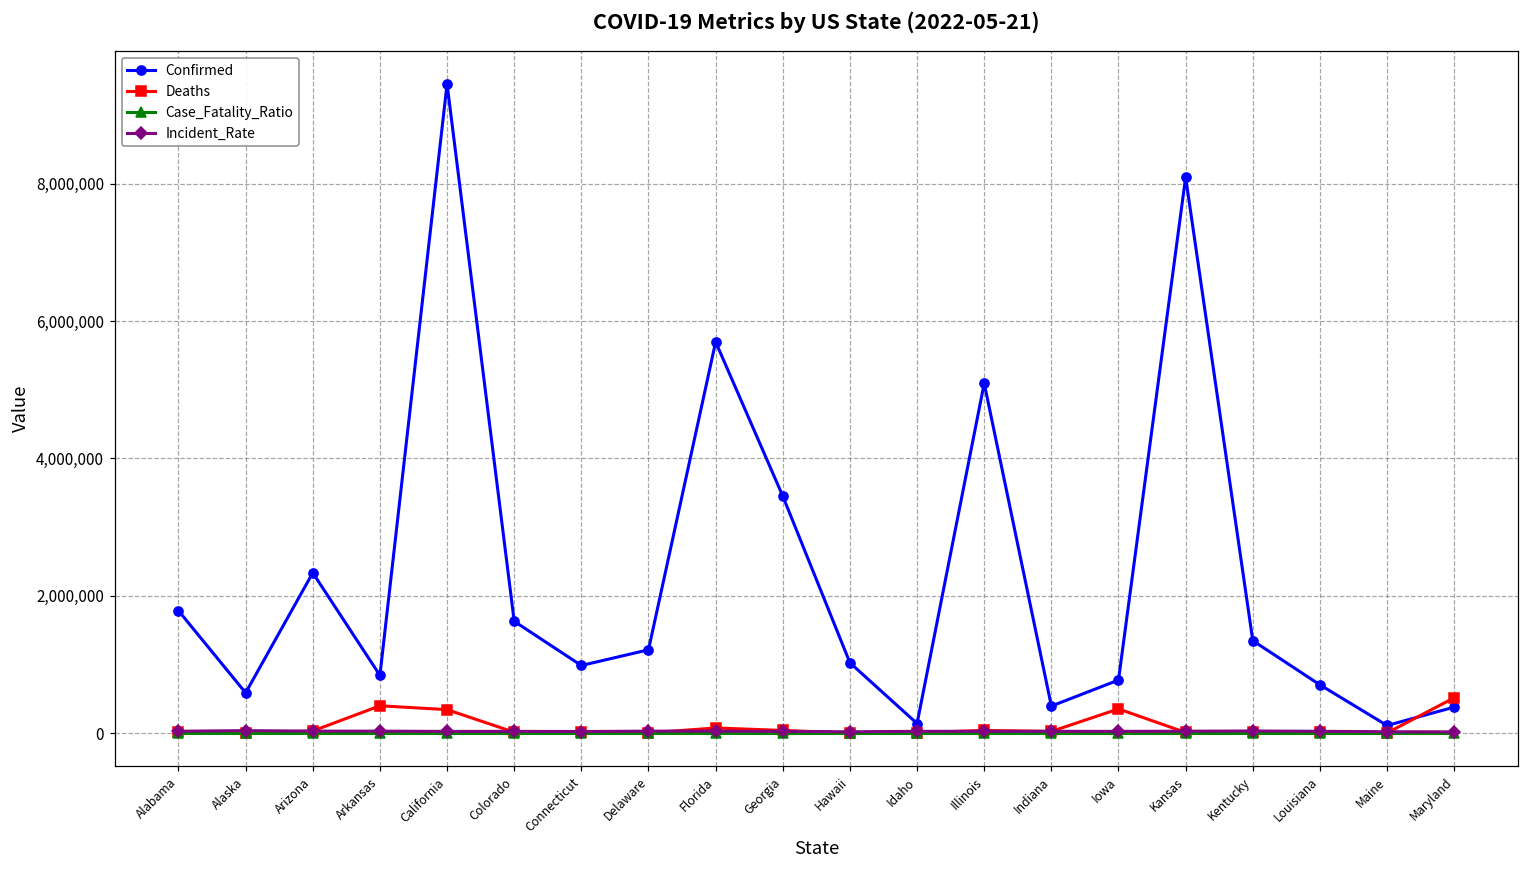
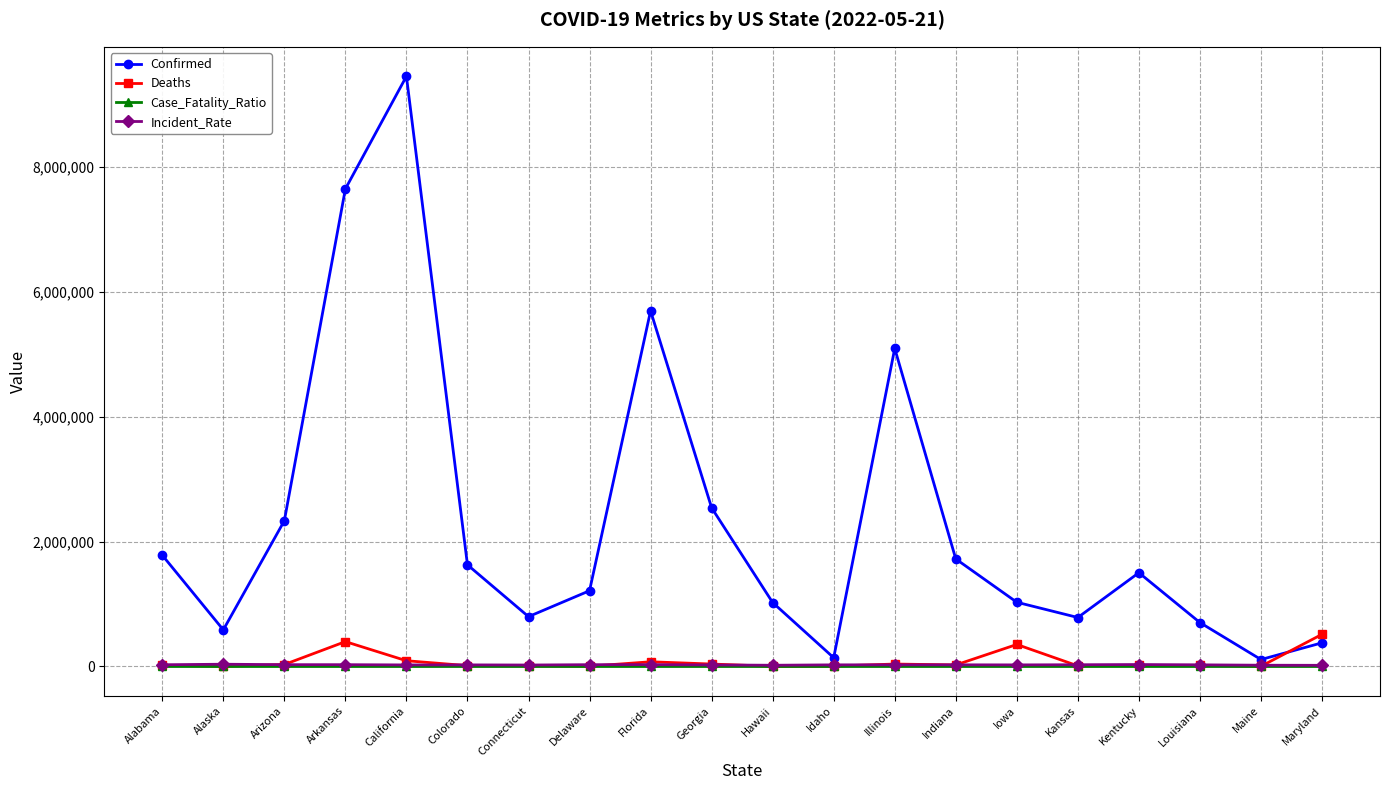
Confirmed, Arkansas: 800,000 -> 7,700,000
Deaths, California: 300,000 -> 100,000
Confirmed, Connecticut: 1,000,000 -> 800,000
Confirmed, Georgia: 3,500,000 -> 2,500,000
Confirmed, Indiana: 400,000 -> 1,700,000
Confirmed, Iowa: 800,000 -> 1,000,000
Confirmed, Kansas: 8,100,000 -> 800,000
Confirmed, Kentucky: 1,300,000 -> 1,500,000
